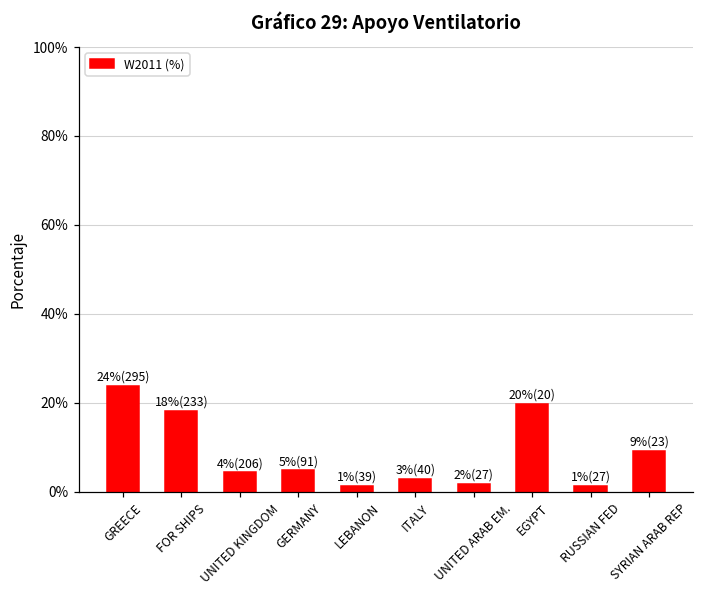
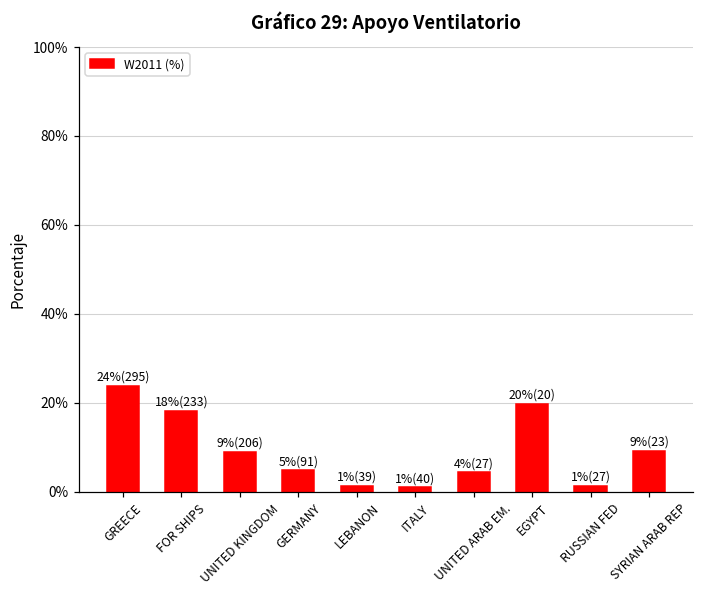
UNITED KINGDOM: 4%(206) -> 9%(206)
ITALY: 3%(40) -> 1%(40)
UNITED ARAB EM.: 2%(27) -> 4%(27)
